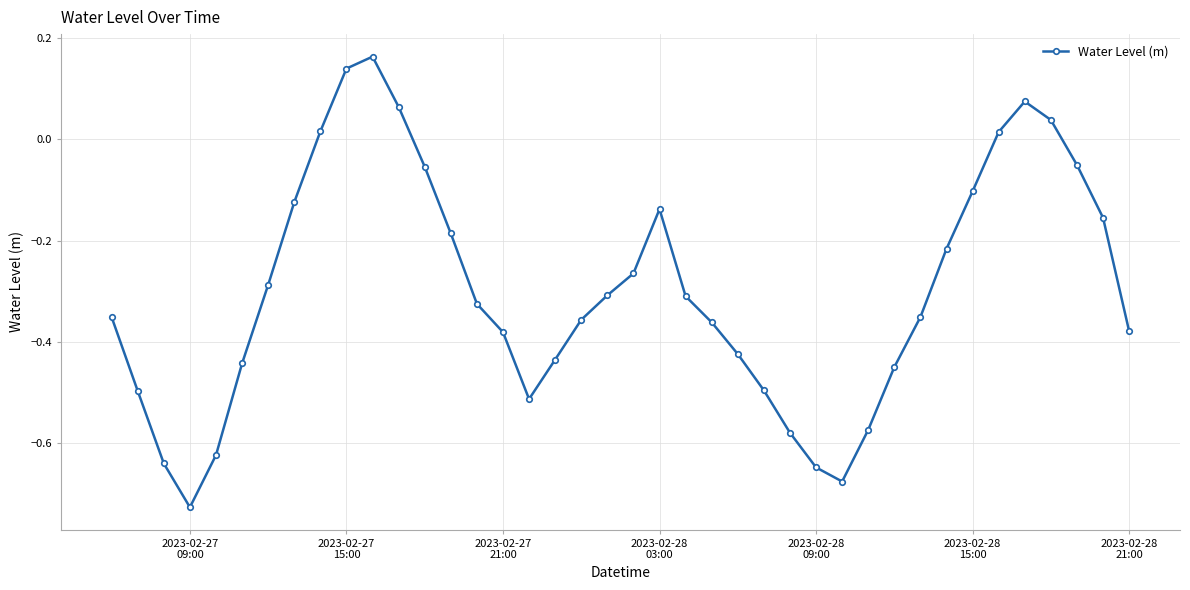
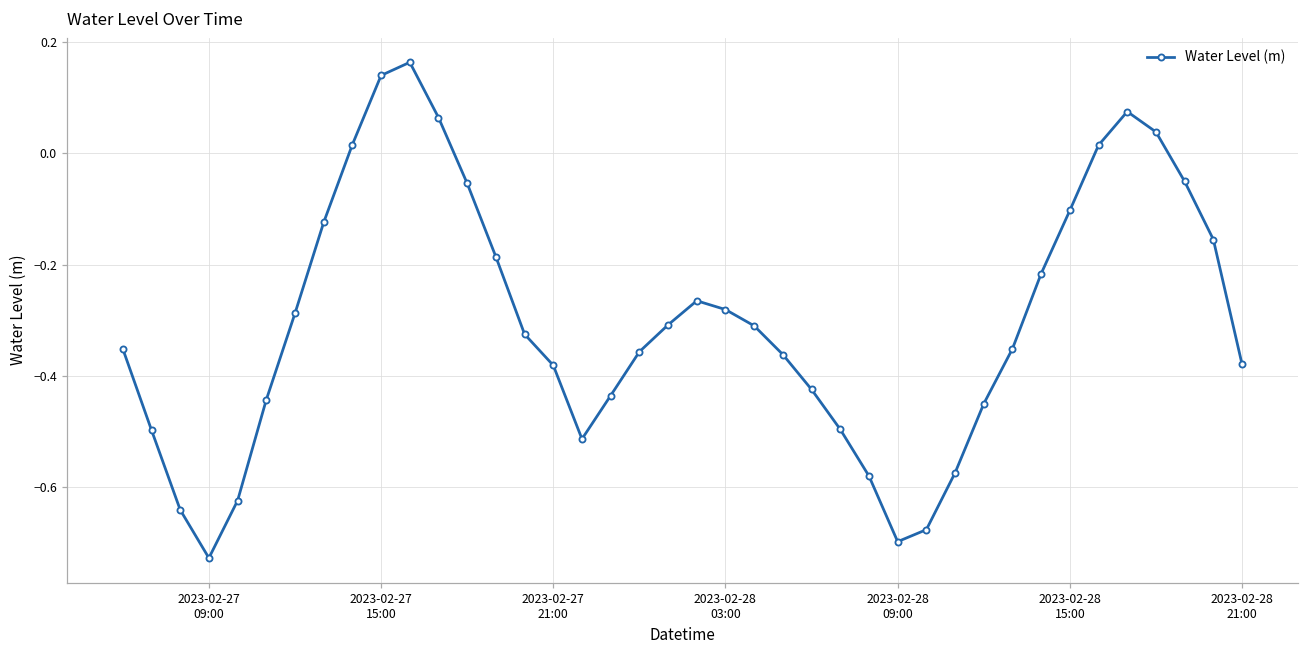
2023-02-28 03:00: -0.14 -> -0.28
2023-02-28 09:00: -0.65 -> -0.70
